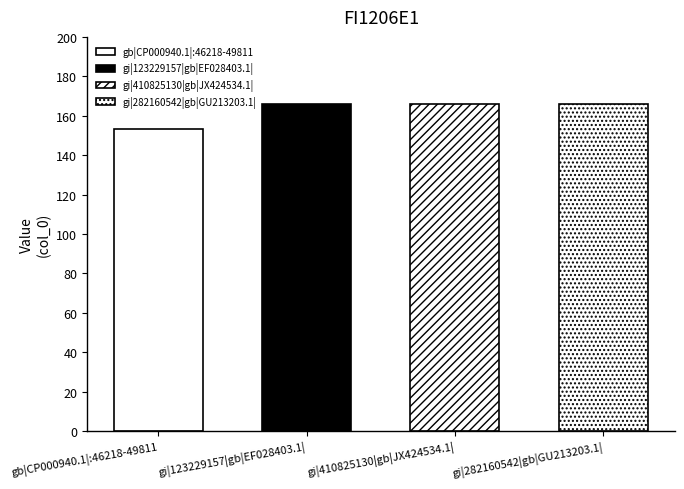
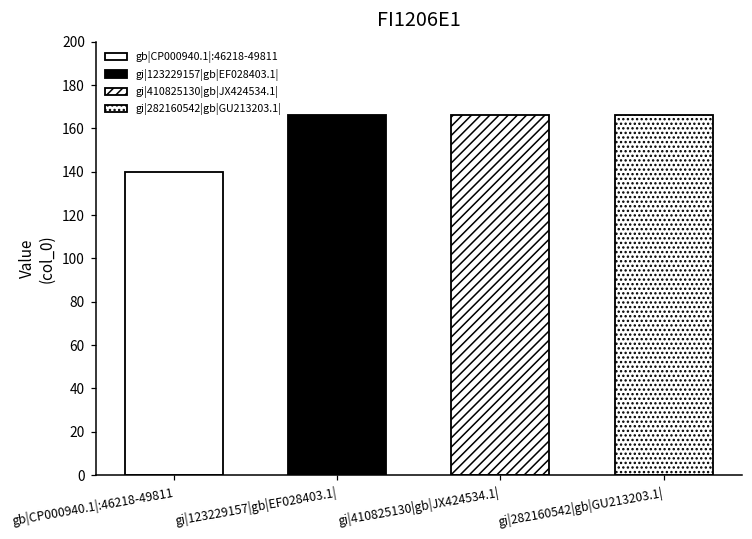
gb|CP000940.1|:46218-49811: 153 -> 140
